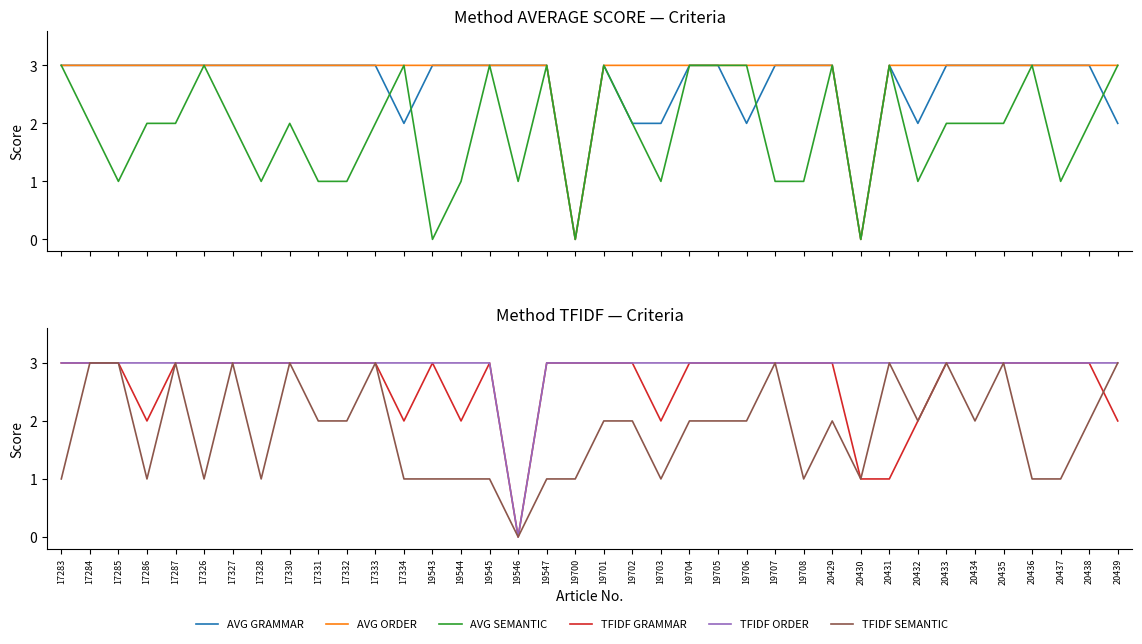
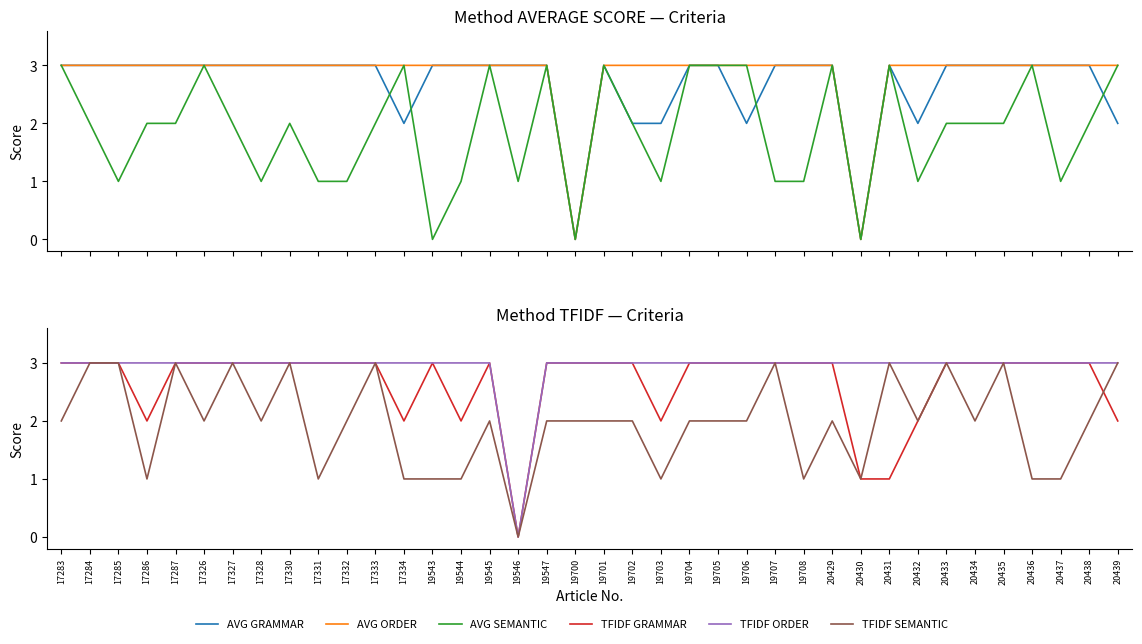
Method TFIDF — Criteria, TFIDF SEMANTIC, 17283: 1 -> 2
Method TFIDF — Criteria, TFIDF SEMANTIC, 17326: 1 -> 2
Method TFIDF — Criteria, TFIDF SEMANTIC, 17328: 1 -> 2
Method TFIDF — Criteria, TFIDF SEMANTIC, 17331: 2 -> 1
Method TFIDF — Criteria, TFIDF SEMANTIC, 19545: 1 -> 2
Method TFIDF — Criteria, TFIDF SEMANTIC, 19547: 1 -> 2
Method TFIDF — Criteria, TFIDF SEMANTIC, 19700: 1 -> 2
